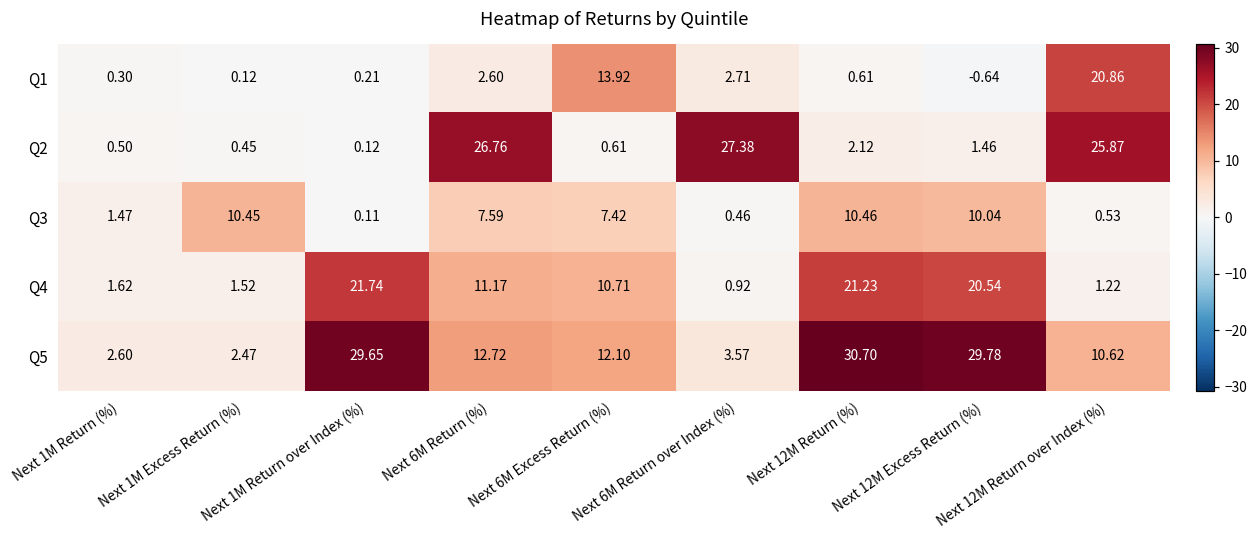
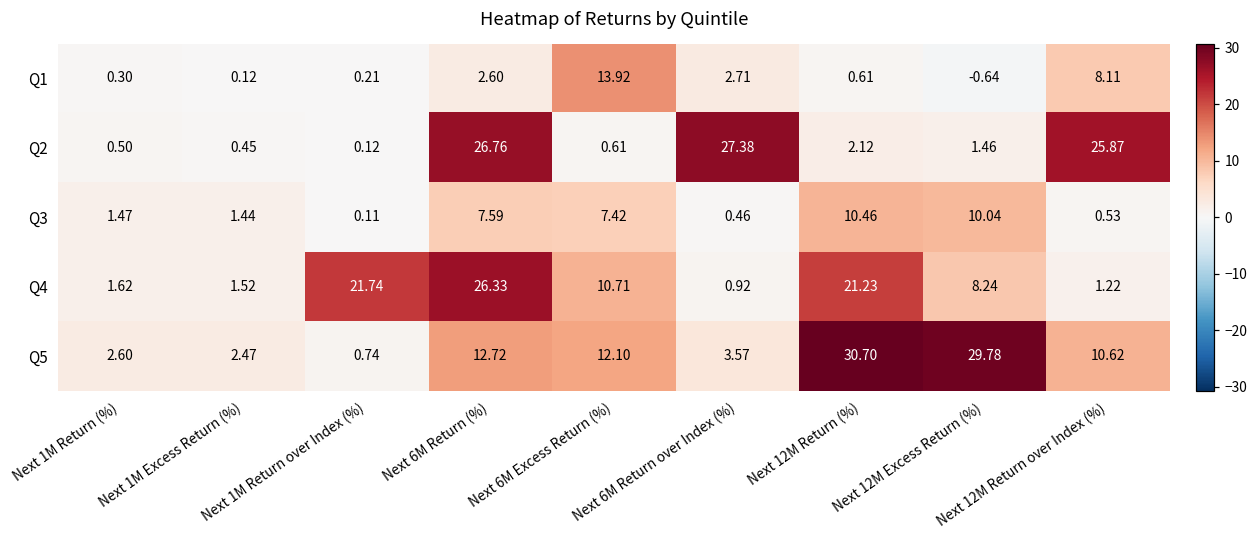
Q1, Next 12M Return over Index (%): 20.86 -> 8.11
Q3, Next 1M Excess Return (%): 10.45 -> 1.44
Q4, Next 6M Return (%): 11.17 -> 26.33
Q4, Next 12M Excess Return (%): 20.54 -> 8.24
Q5, Next 1M Return over Index (%): 29.65 -> 0.74
